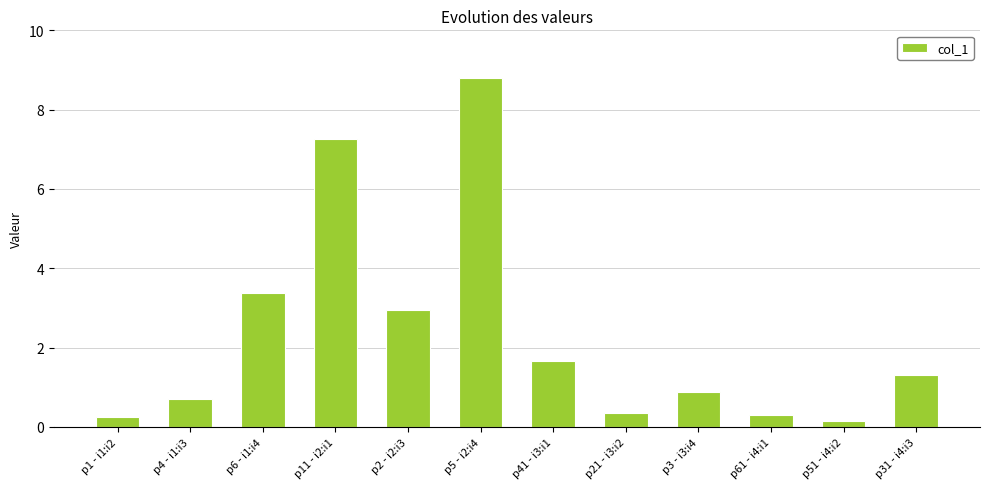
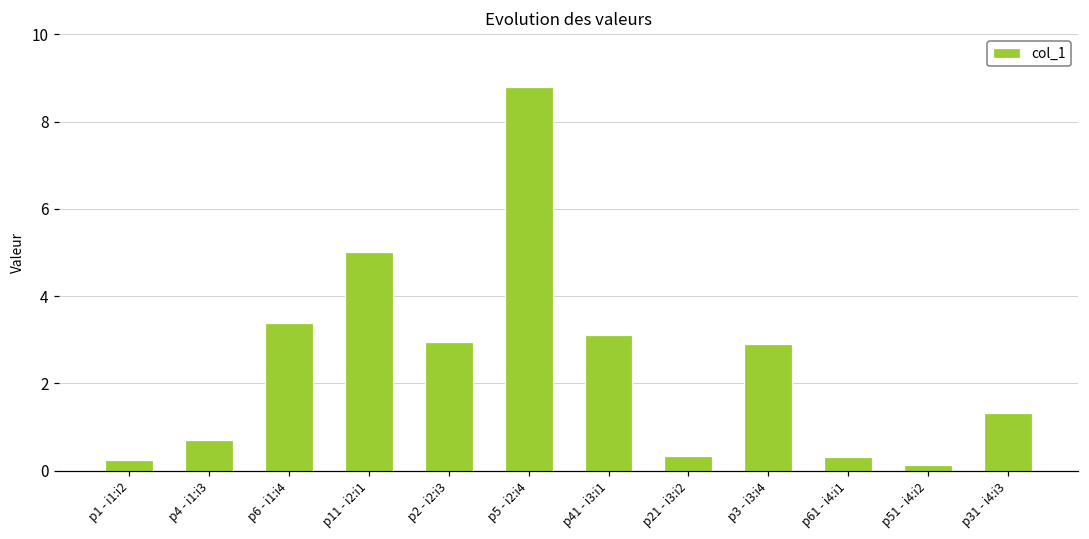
p11 - i2:i1: 7.3 -> 5.0
p41 - i3:i1: 1.7 -> 3.1
p3 - i3:i4: 0.9 -> 2.9
